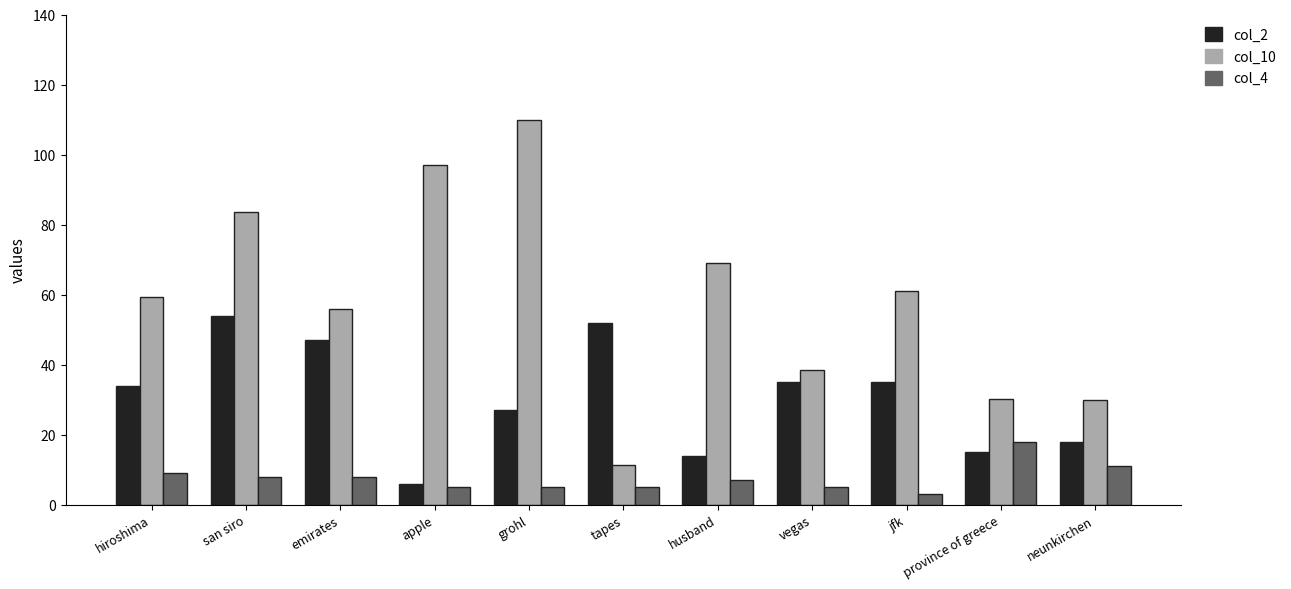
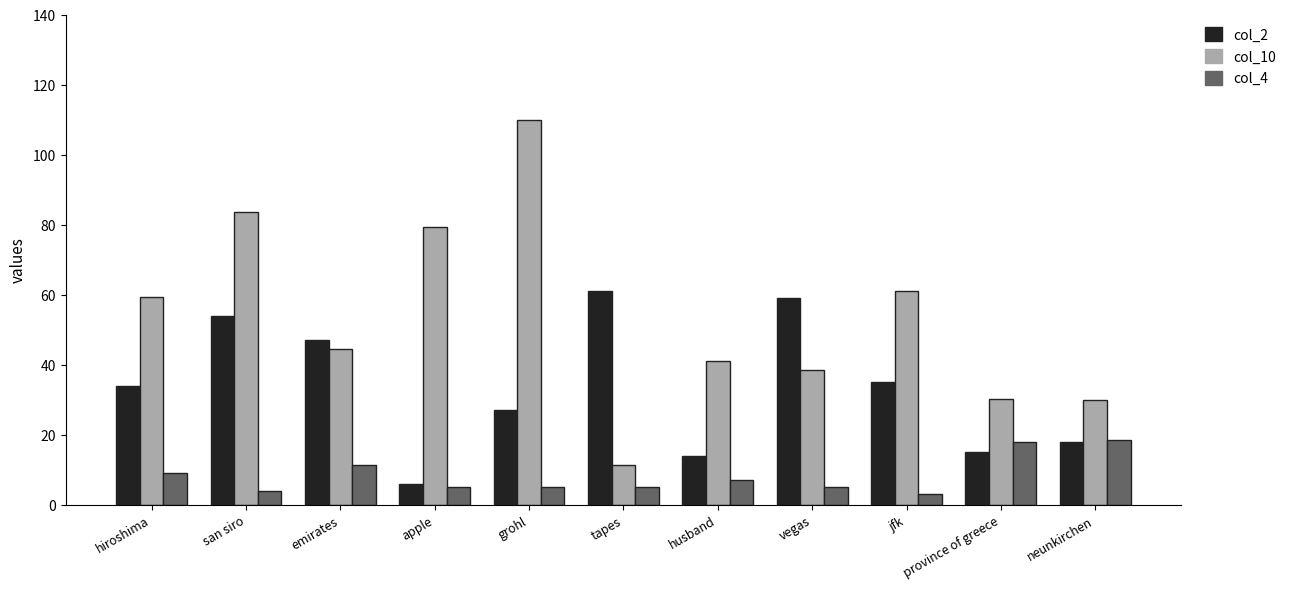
col_4, san siro: 8 -> 4
col_10, emirates: 56 -> 44
col_4, emirates: 8 -> 11
col_10, apple: 97 -> 79
col_2, tapes: 52 -> 61
col_10, husband: 69 -> 41
col_2, vegas: 35 -> 59
col_4, neunkirchen: 11 -> 19
